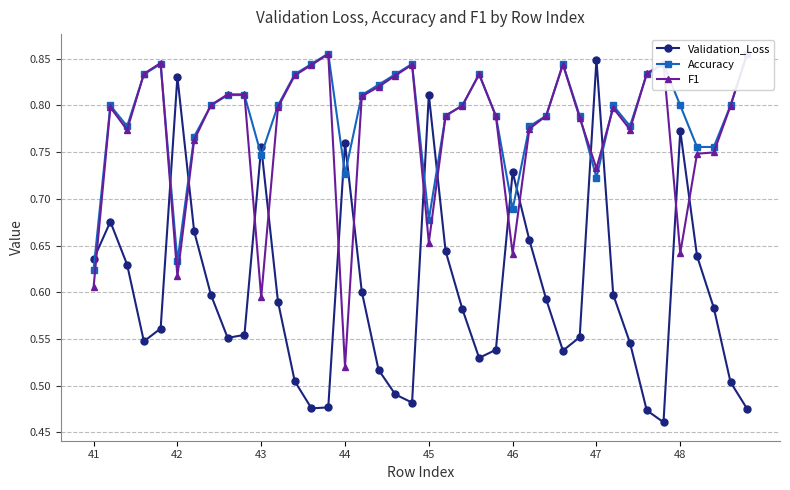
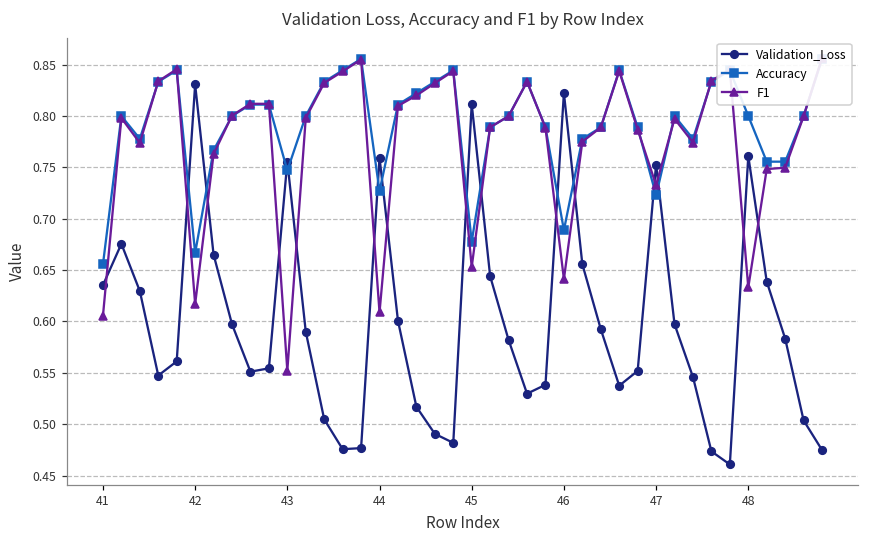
Accuracy, 41: 0.62 -> 0.66
Accuracy, 42: 0.63 -> 0.67
F1, 43: 0.59 -> 0.55
F1, 44: 0.52 -> 0.61
Validation_Loss, 46: 0.73 -> 0.82
Validation_Loss, 47: 0.85 -> 0.75
Validation_Loss, 48: 0.77 -> 0.76
F1, 48: 0.64 -> 0.63
